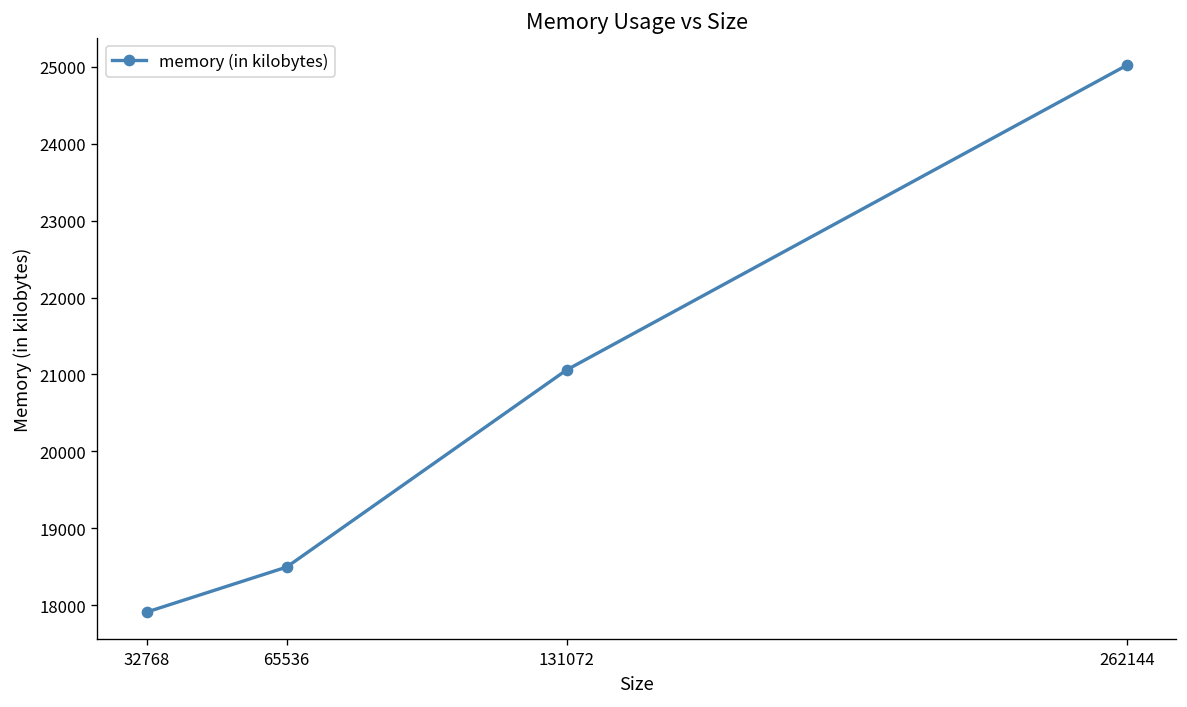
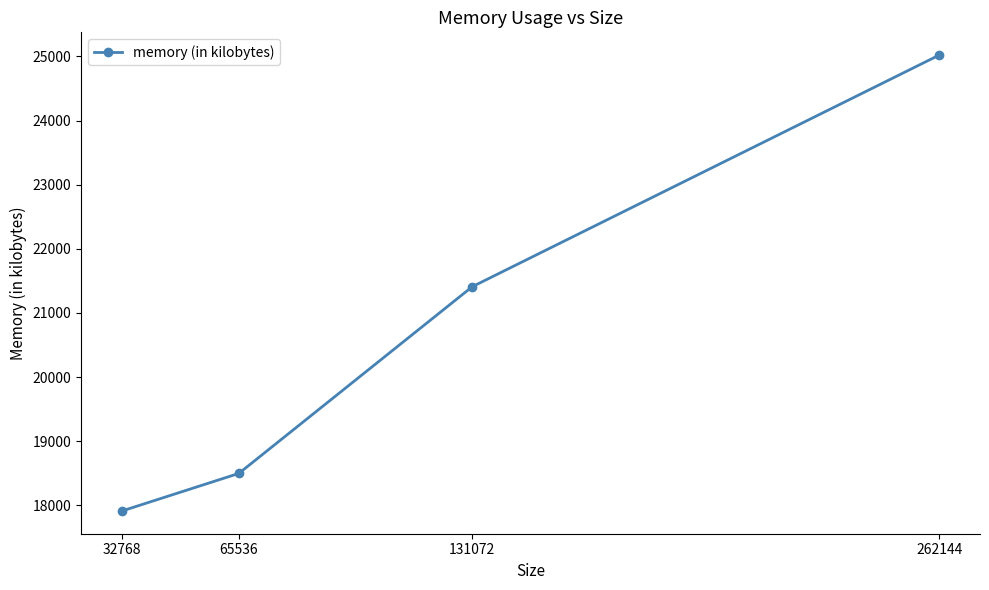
131072: 21100 -> 21400
